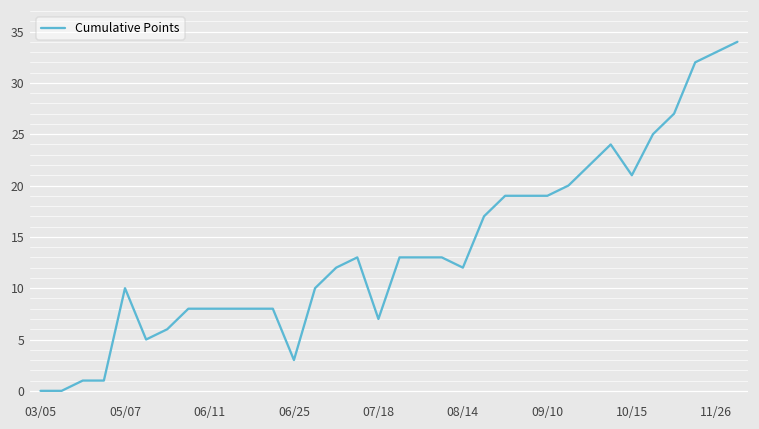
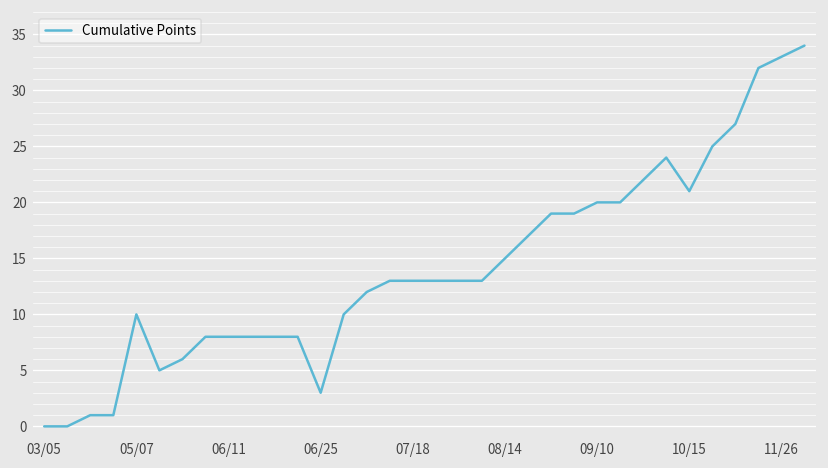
07/18: 7 -> 13
08/14: 12 -> 15
09/10: 19 -> 20
